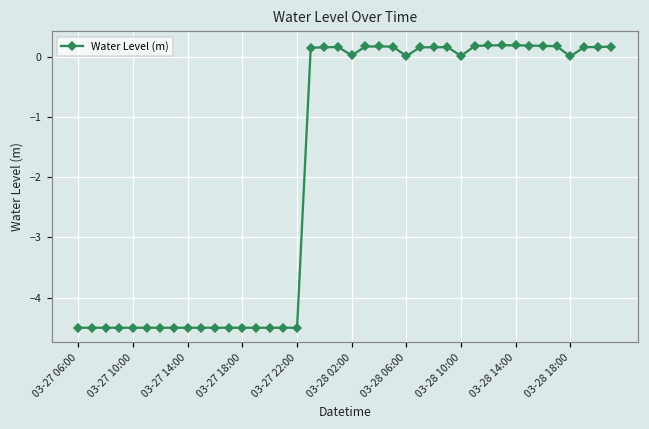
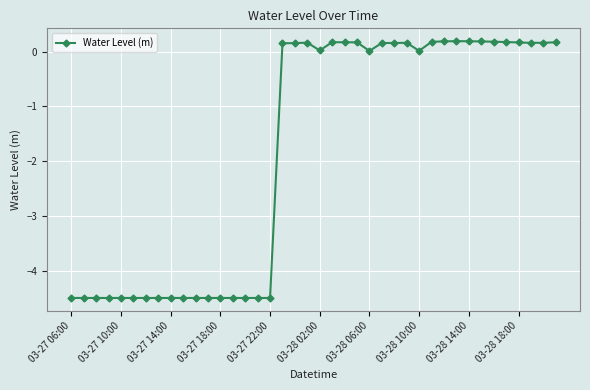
03-28 18:00: 0.0 -> 0.2
